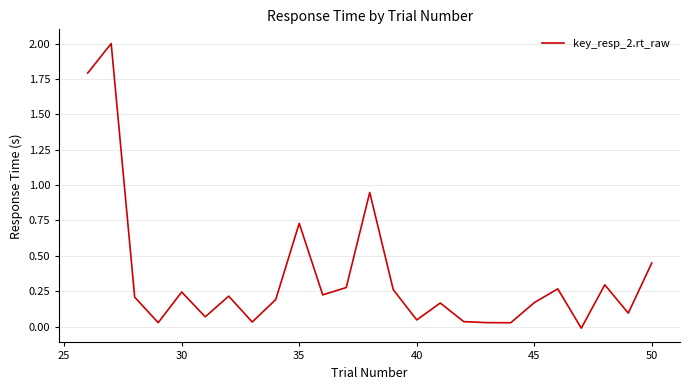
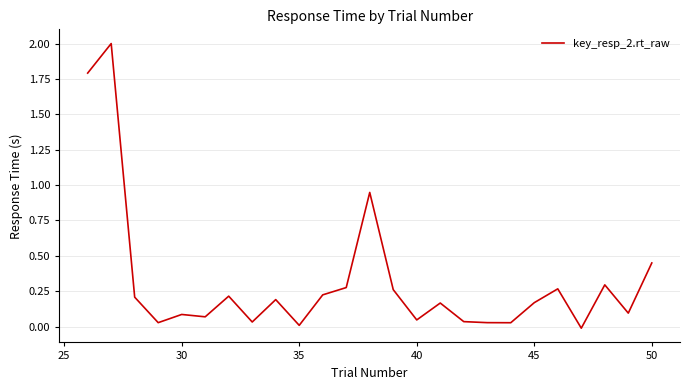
30: 0.24 -> 0.09
35: 0.73 -> 0.01
